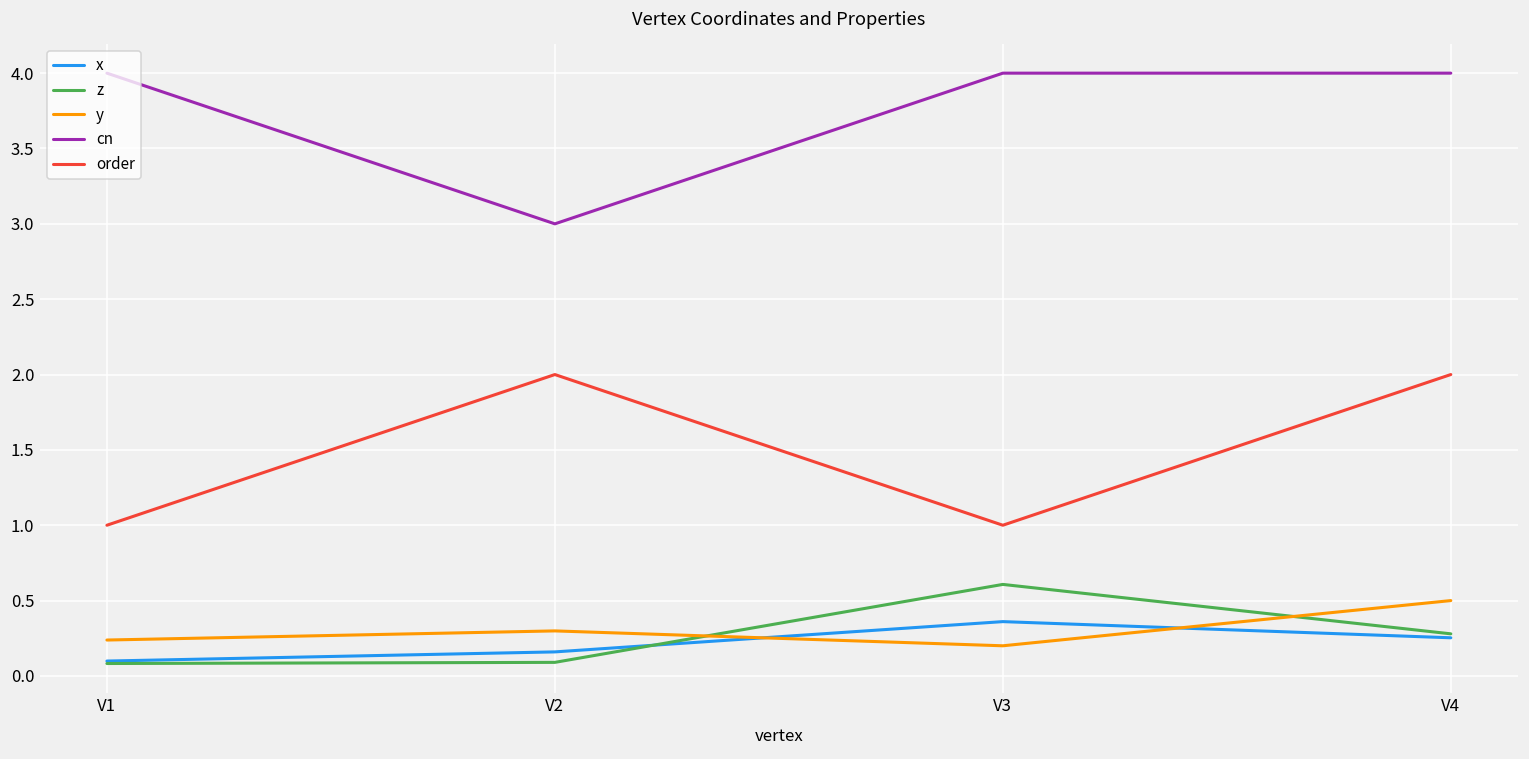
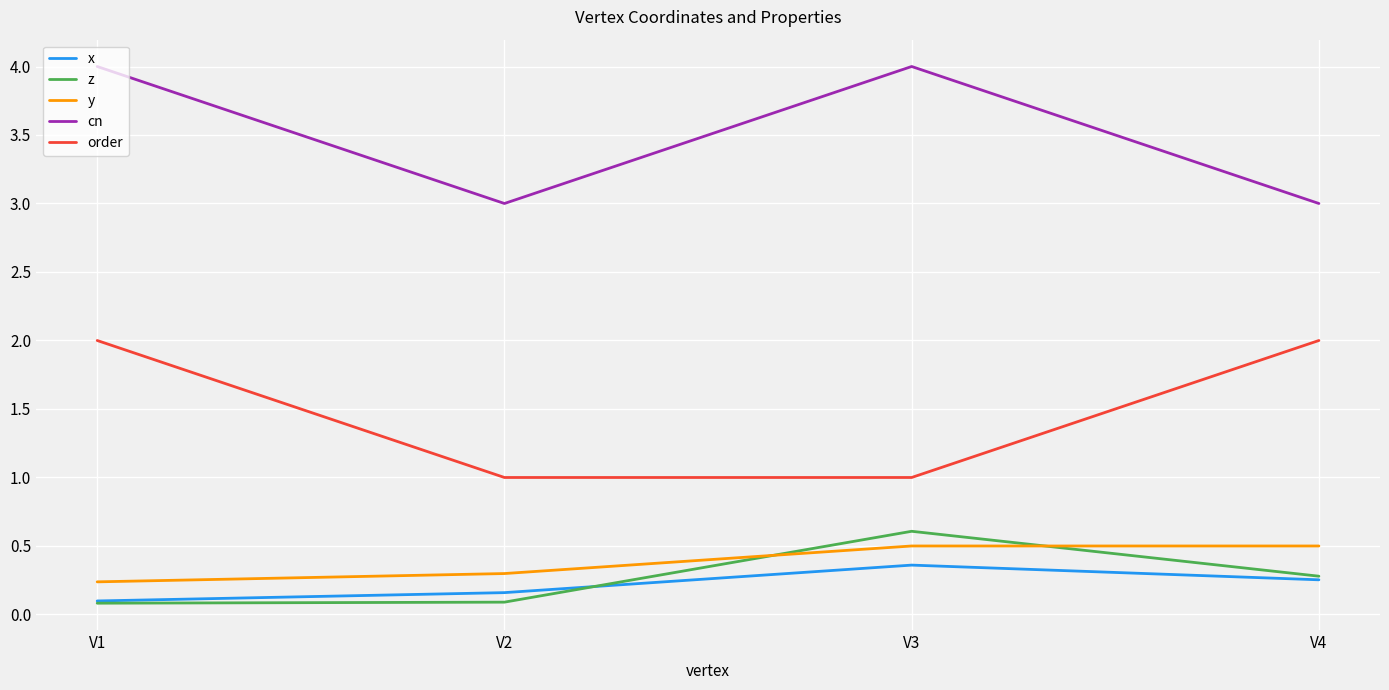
order, V1: 1 -> 2
order, V2: 2 -> 1
y, V3: 0.2 -> 0.5
cn, V4: 4 -> 3
